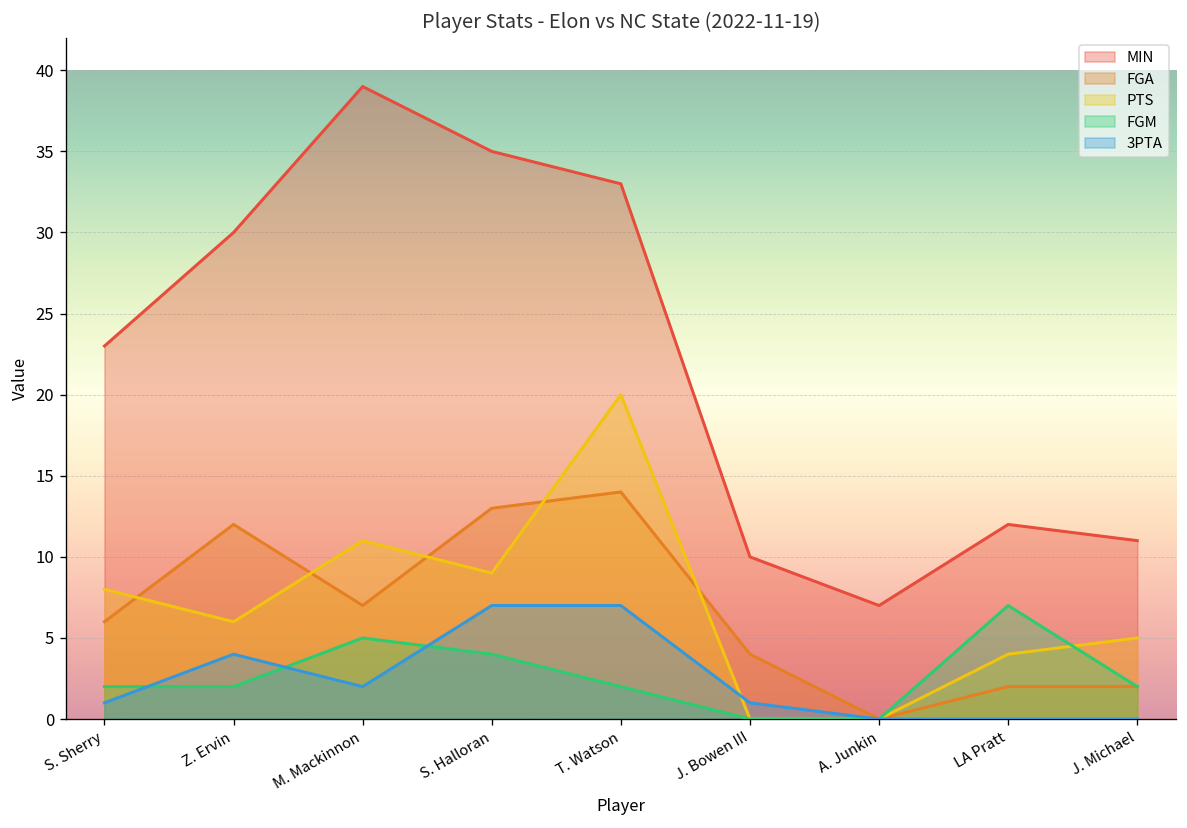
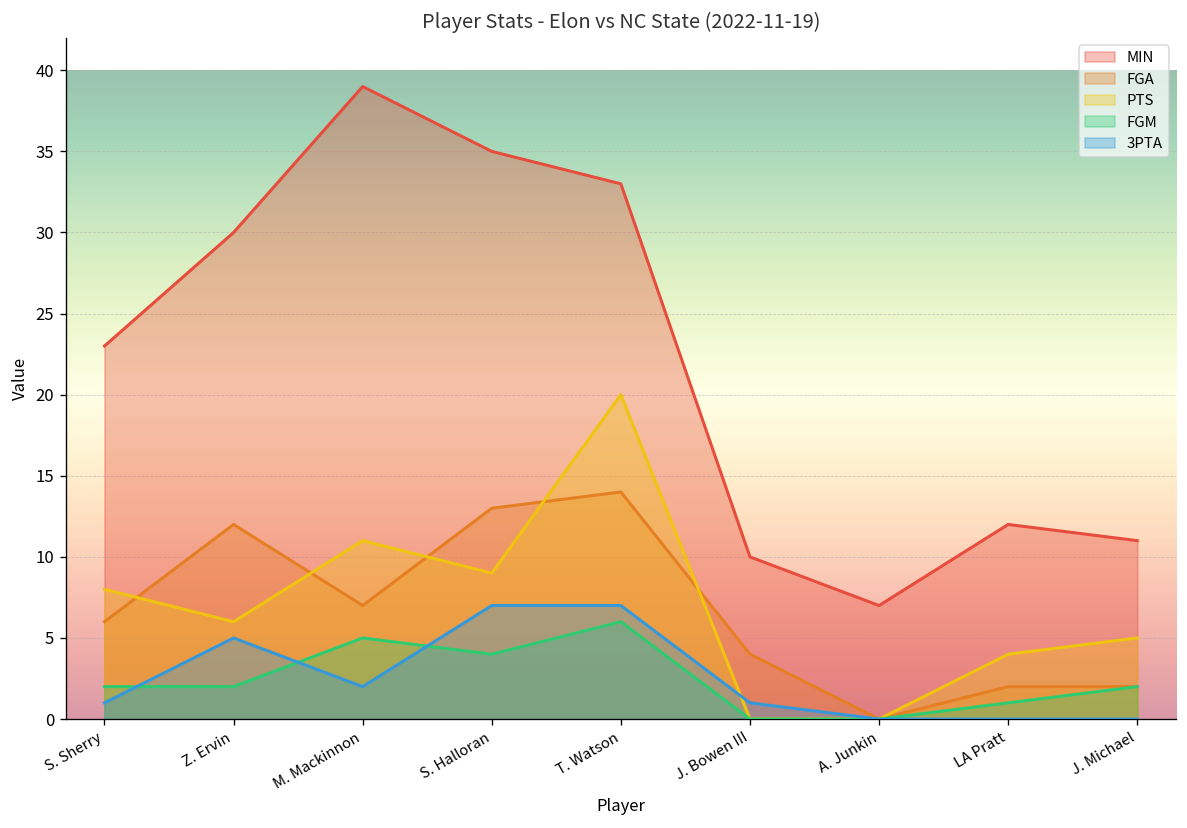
3PTA, Z. Ervin: 4 -> 5
FGM, T. Watson: 2 -> 6
FGM, LA Pratt: 7 -> 1
